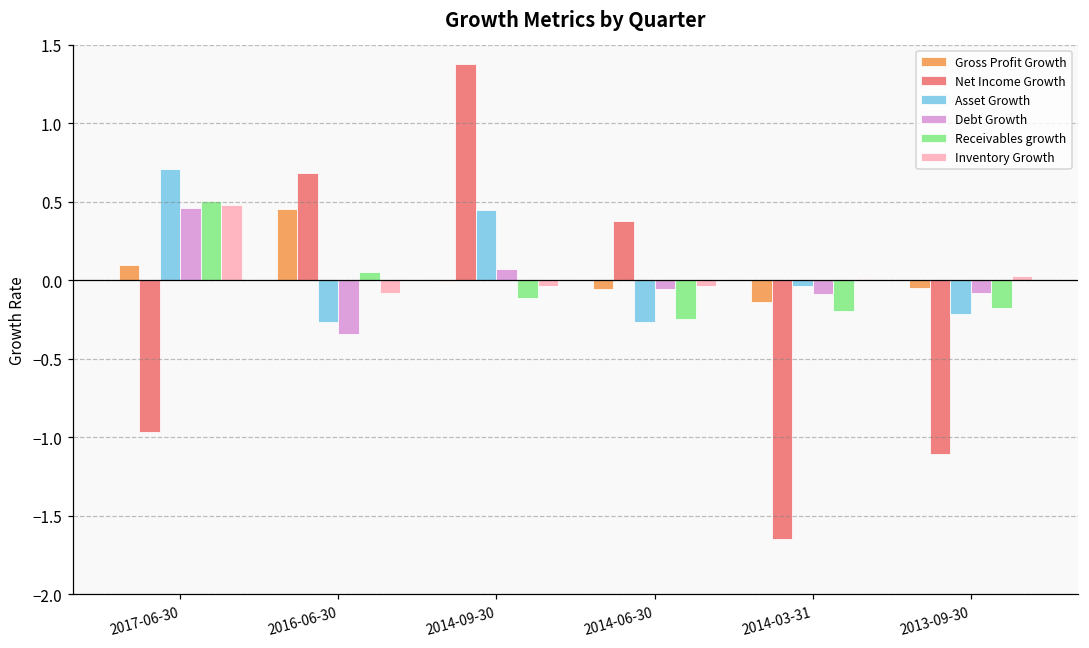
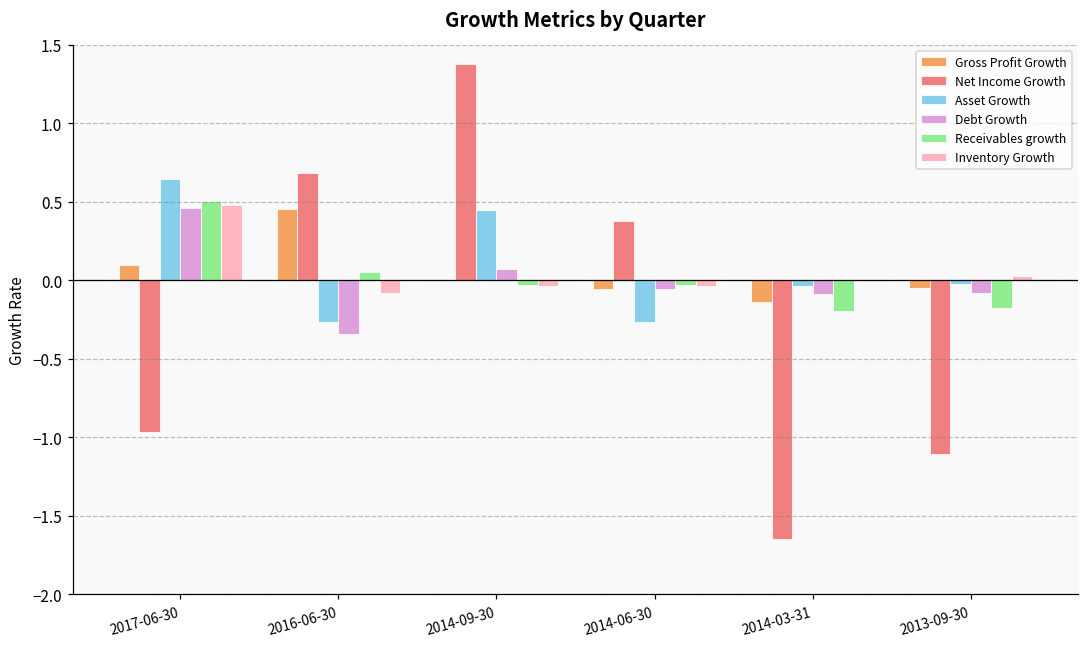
Asset Growth, 2017-06-30: 0.71 -> 0.65
Receivables growth, 2014-09-30: -0.12 -> -0.03
Receivables growth, 2014-06-30: -0.25 -> -0.03
Asset Growth, 2013-09-30: -0.21 -> -0.02
